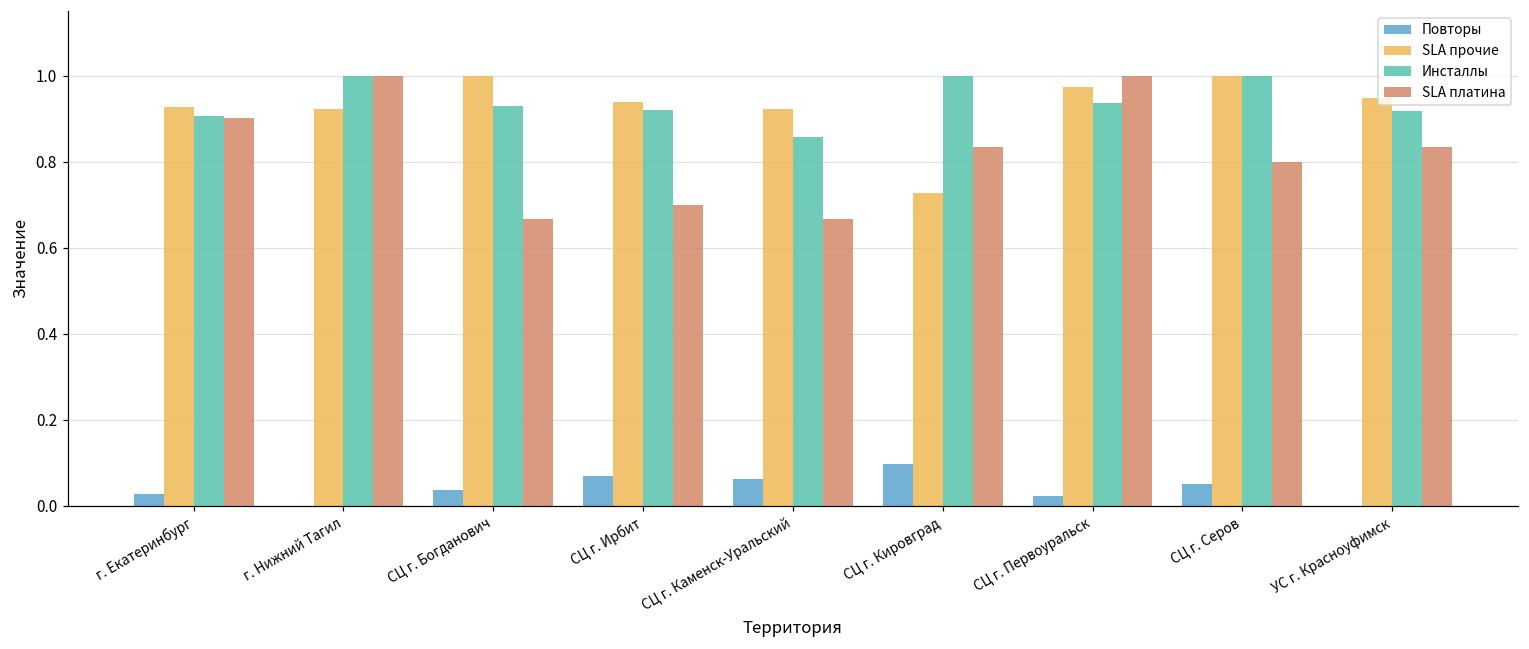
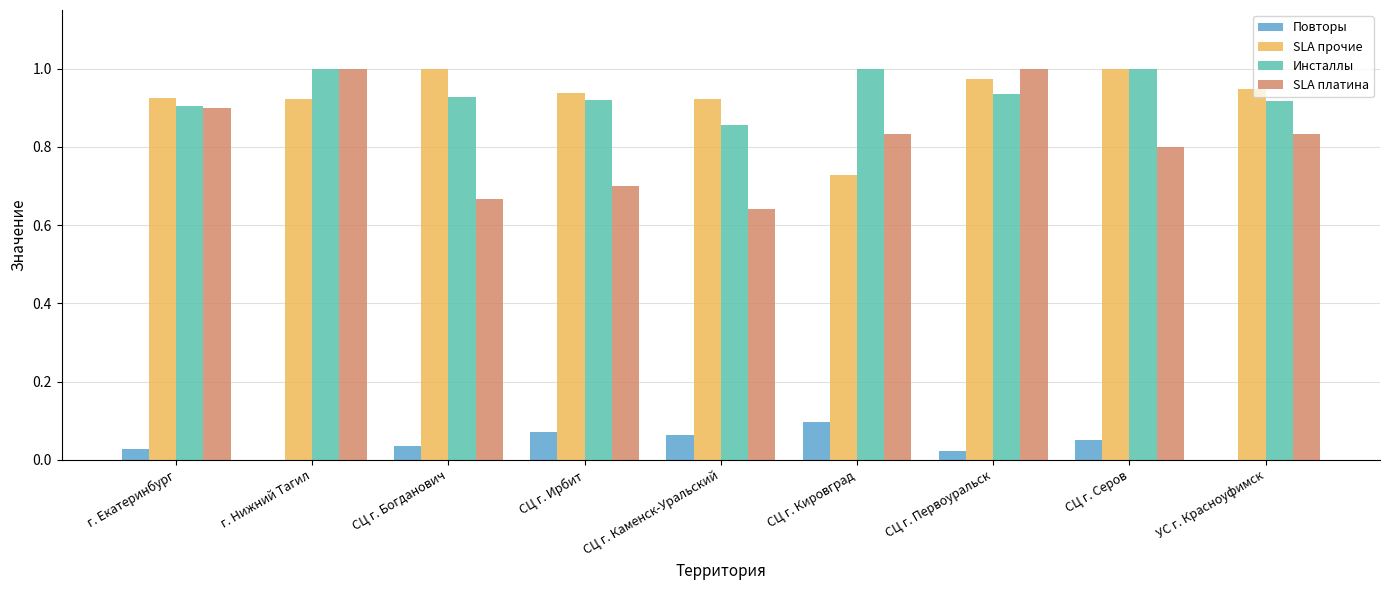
SLA платина, СЦ г. Каменск-Уральский: 0.67 -> 0.64
